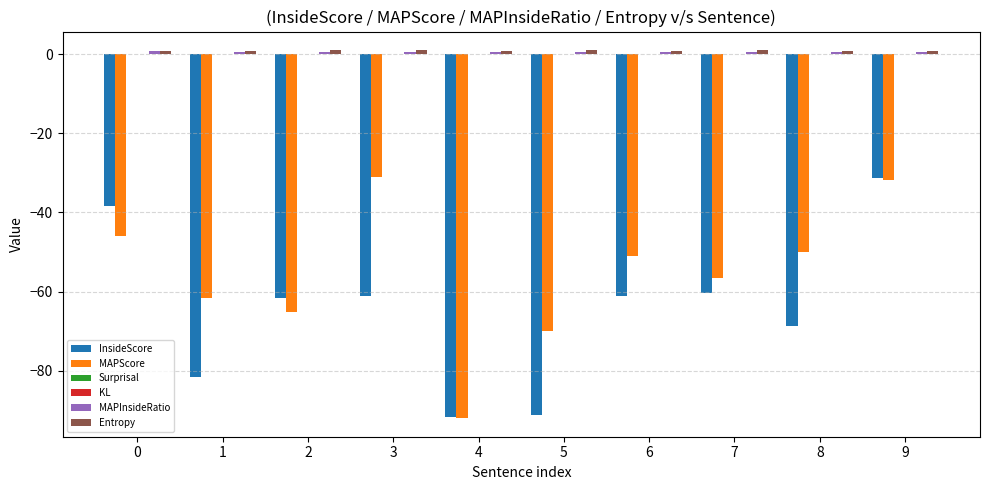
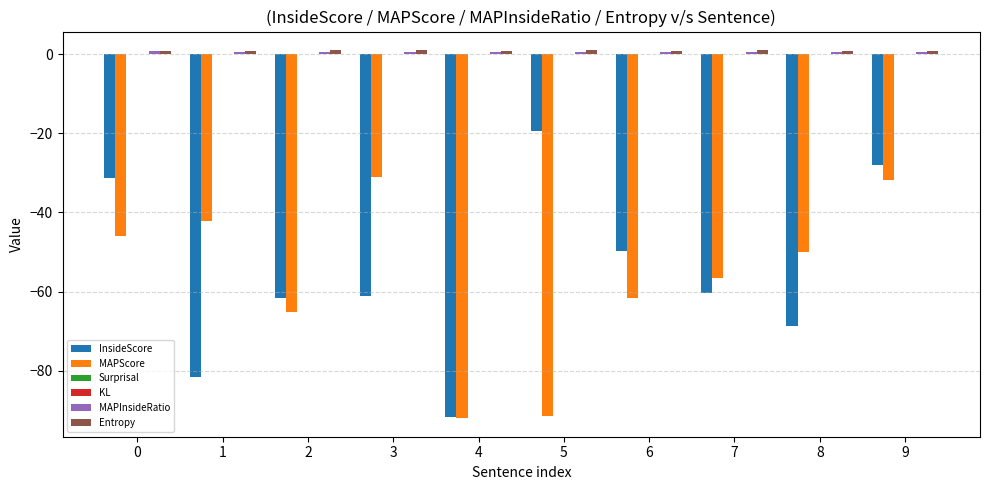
InsideScore, 0: -38 -> -31
MAPScore, 1: -62 -> -42
InsideScore, 5: -91 -> -19
MAPScore, 5: -70 -> -92
InsideScore, 6: -61 -> -50
MAPScore, 6: -51 -> -62
InsideScore, 9: -31 -> -28
